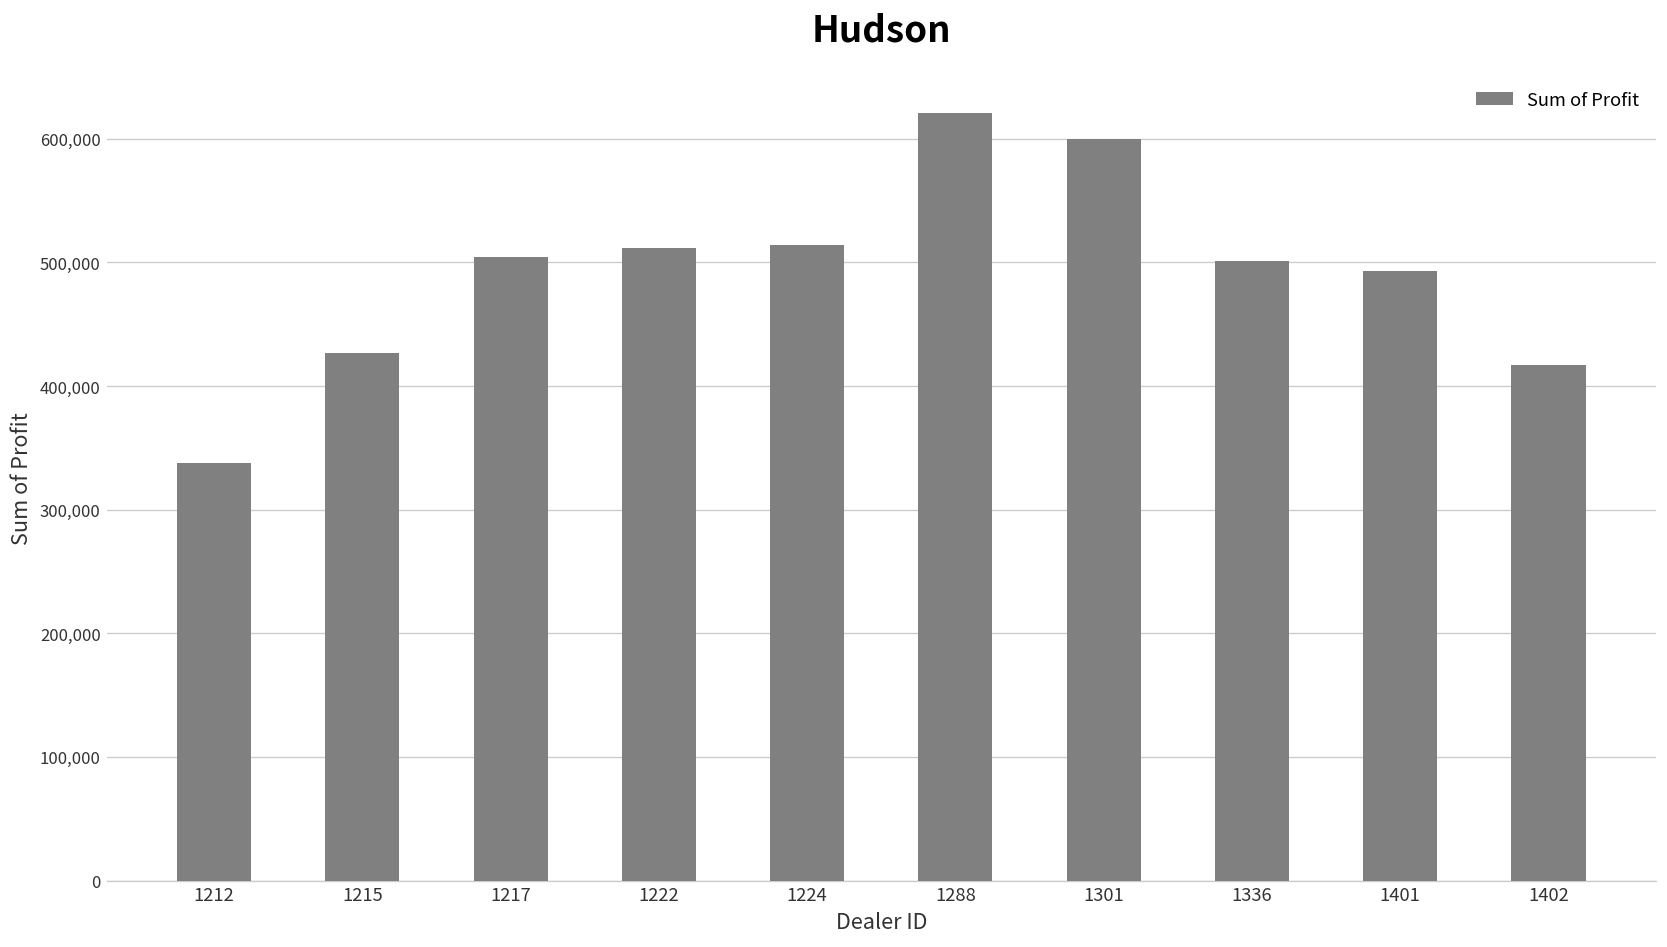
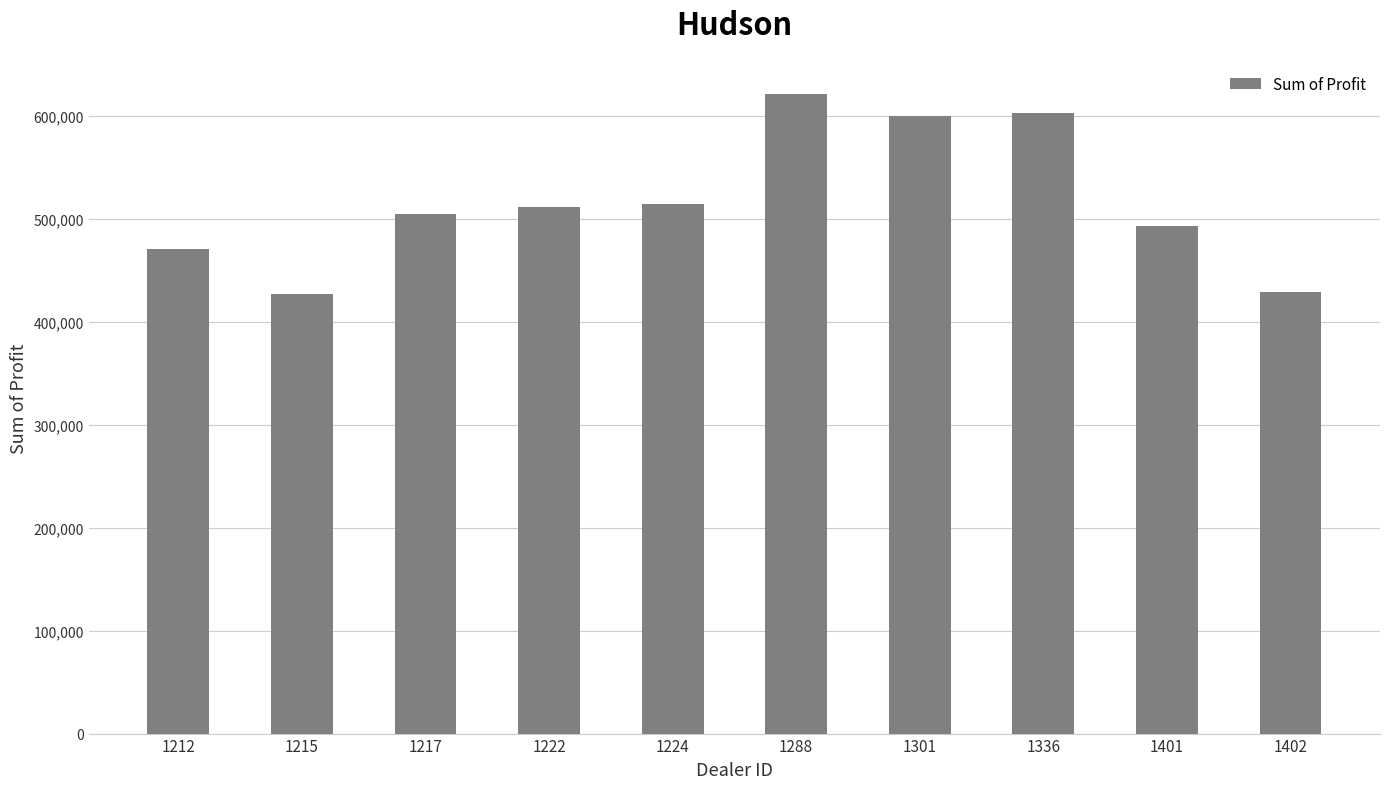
1212: 338,000 -> 470,000
1336: 502,000 -> 603,000
1402: 417,000 -> 429,000
